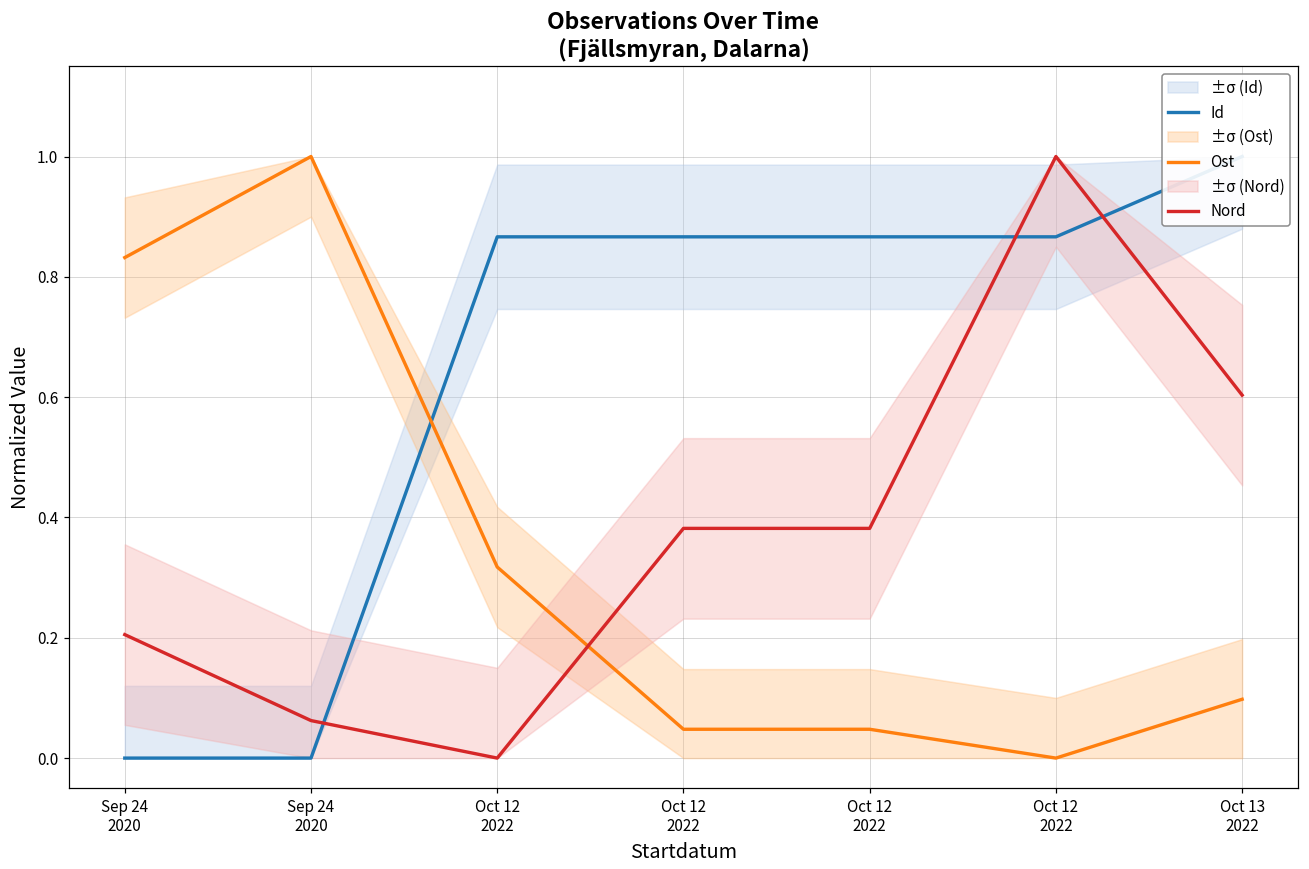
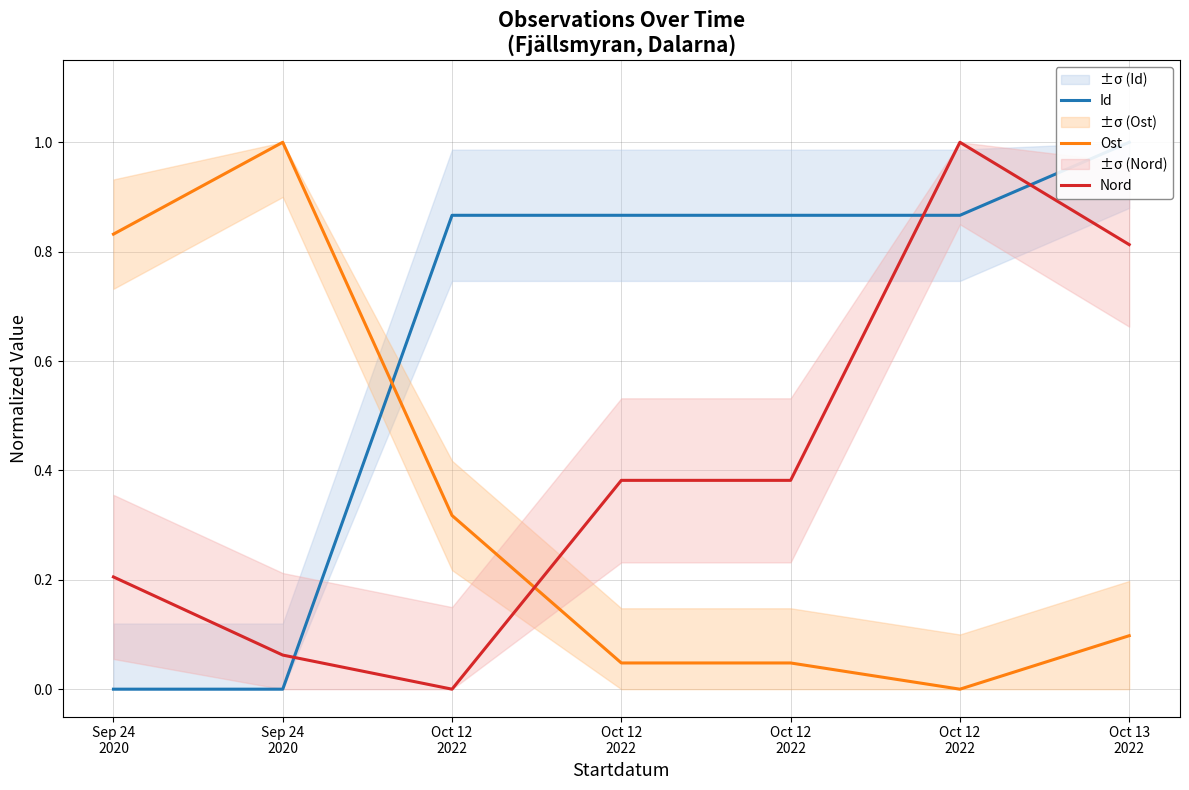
Nord, Oct 13 2022: 0.60 -> 0.81
